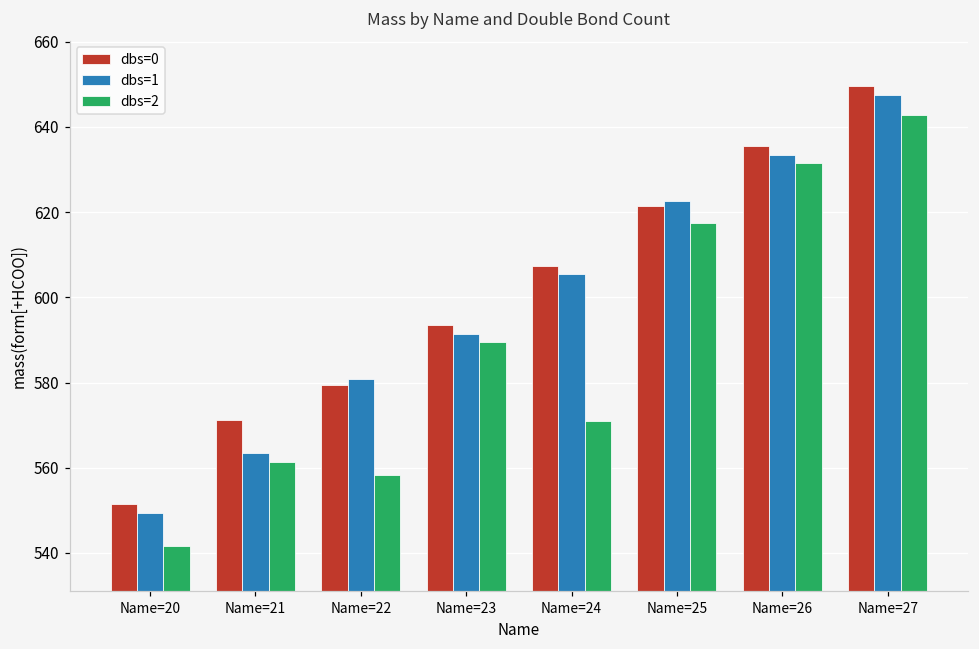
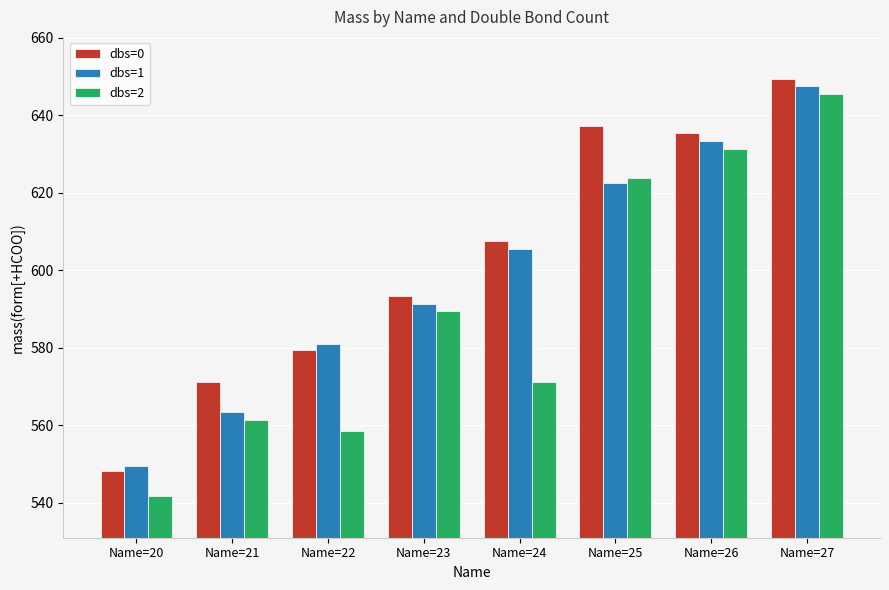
dbs=0, Name=20: 551 -> 548
dbs=0, Name=25: 621 -> 637
dbs=2, Name=25: 617 -> 624
dbs=2, Name=27: 643 -> 645
